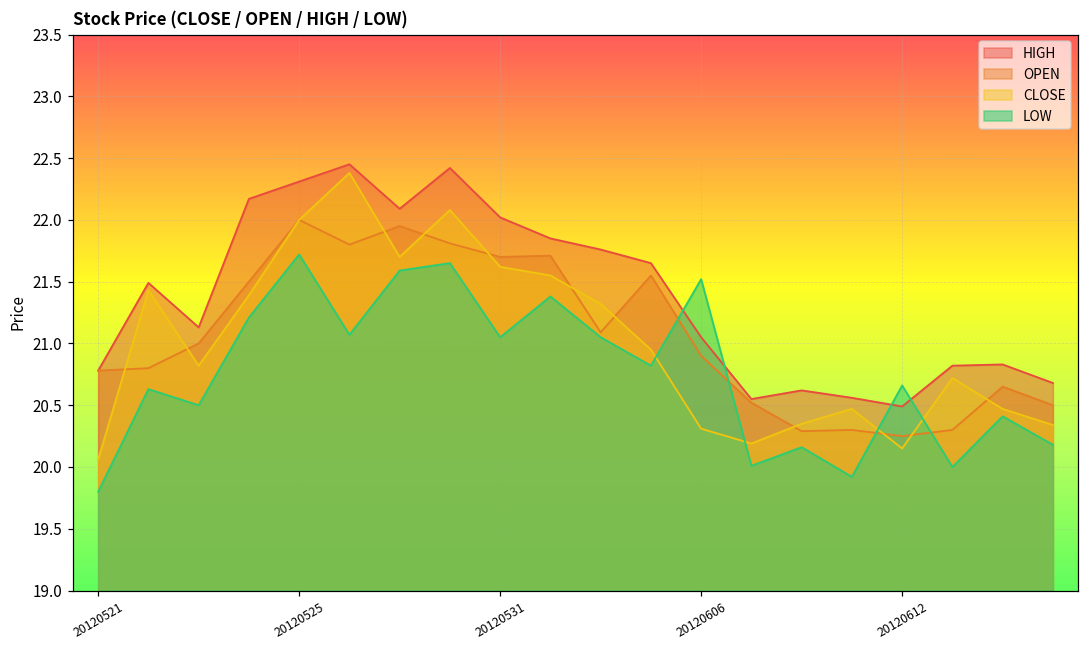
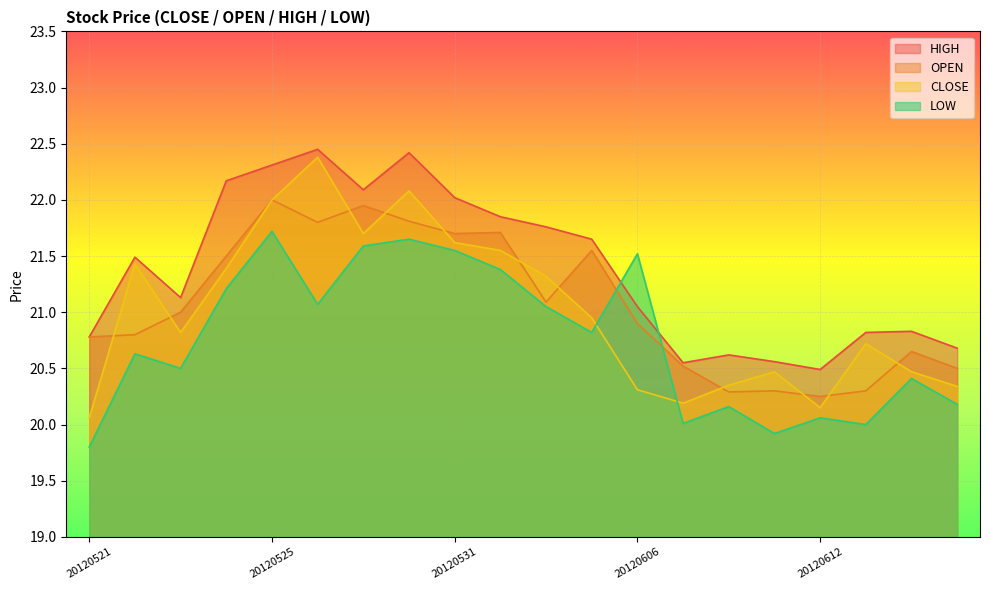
LOW, 20120531: 21.05 -> 21.55
LOW, 20120612: 20.66 -> 20.06
